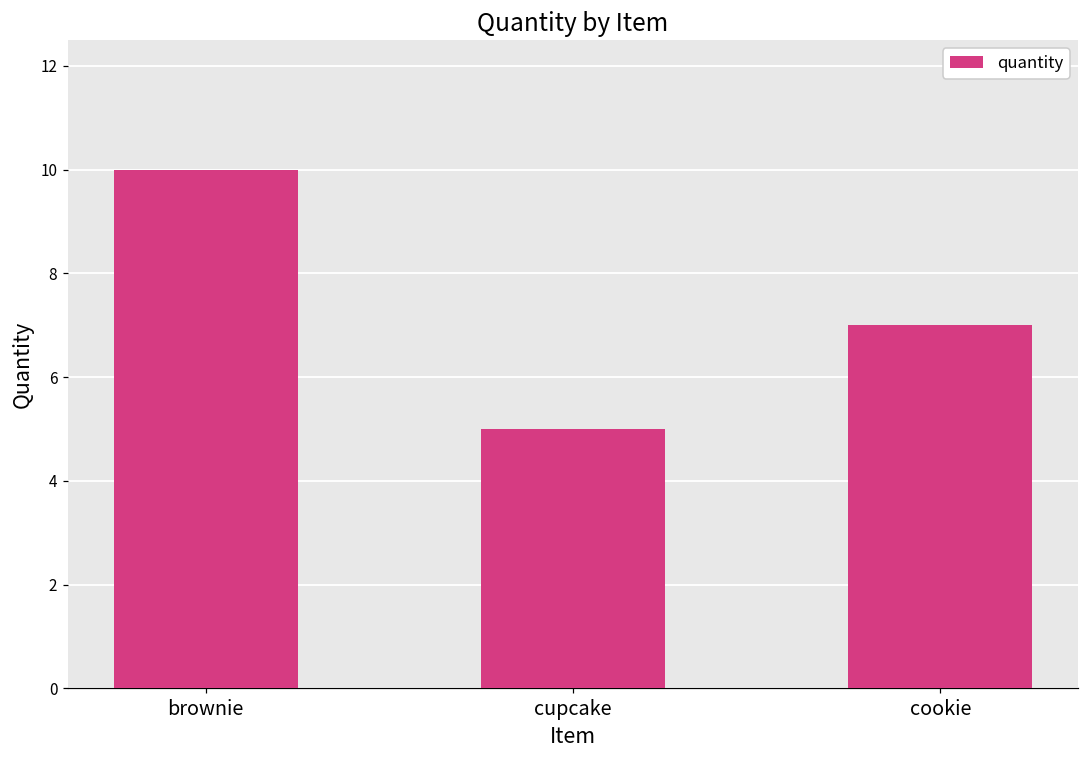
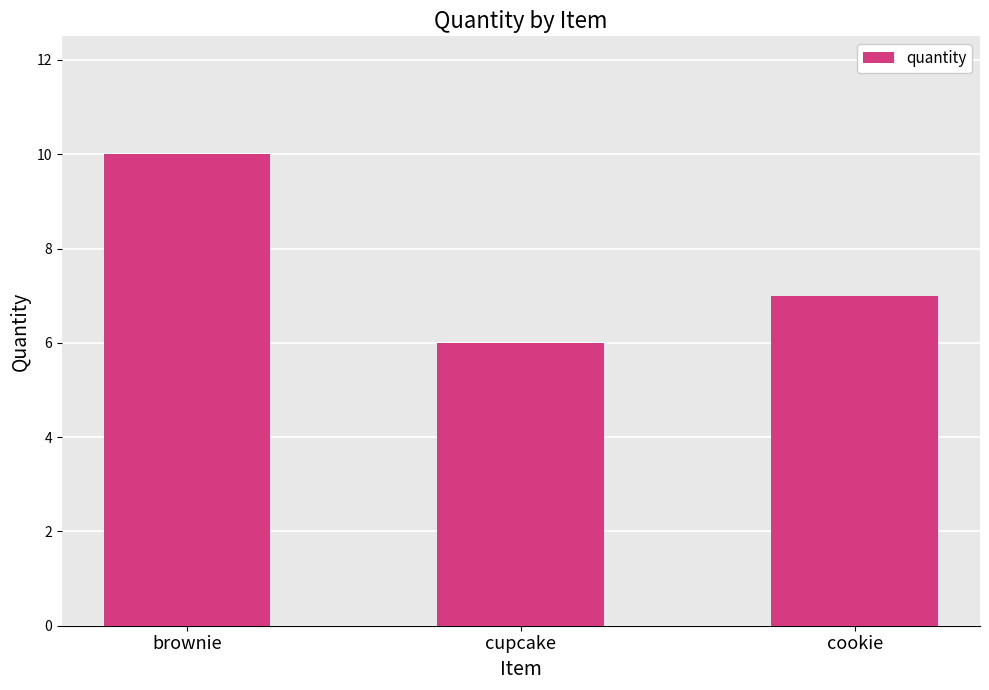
cupcake: 5 -> 6
